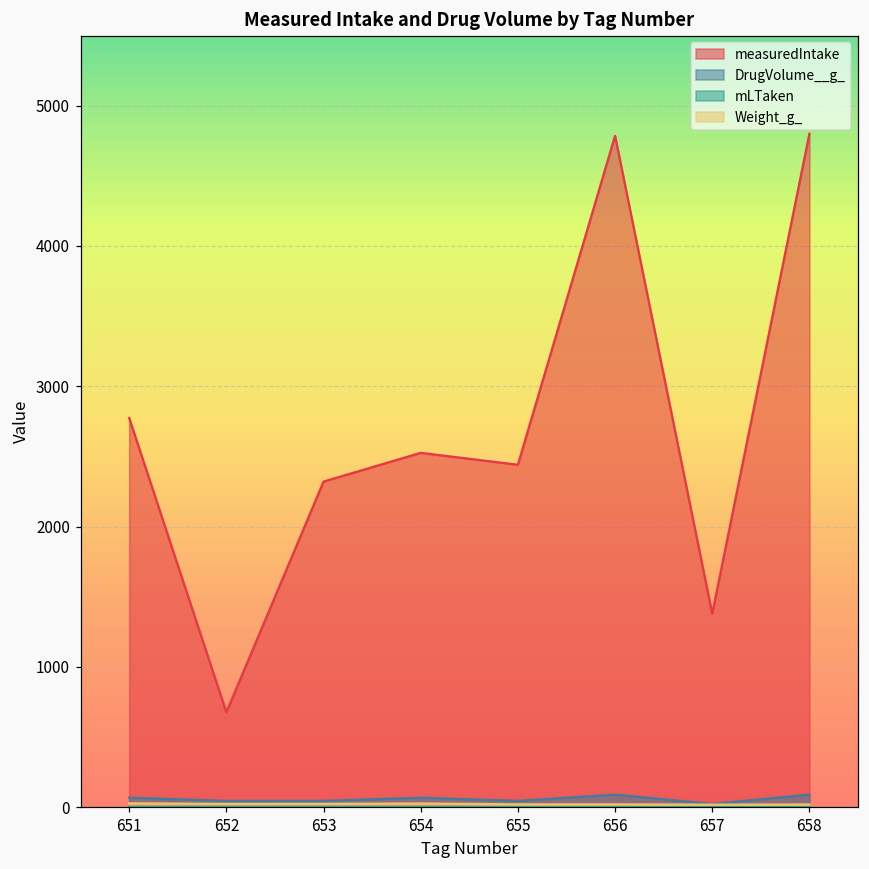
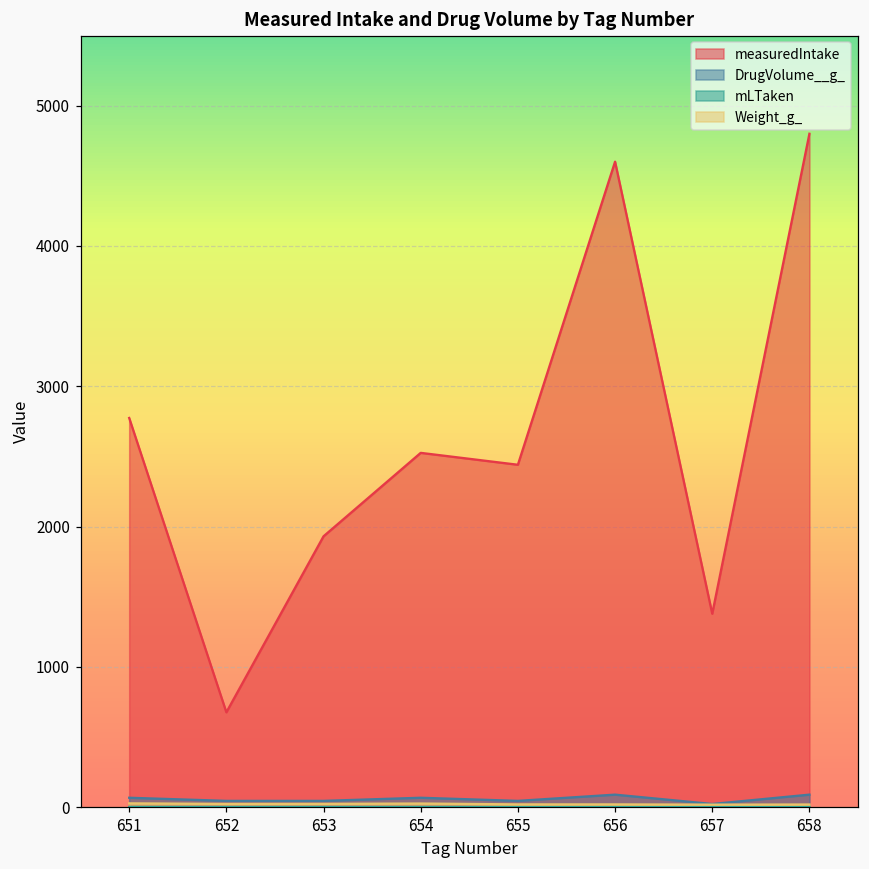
measuredIntake, 653: 2320 -> 1930
measuredIntake, 656: 4790 -> 4600
